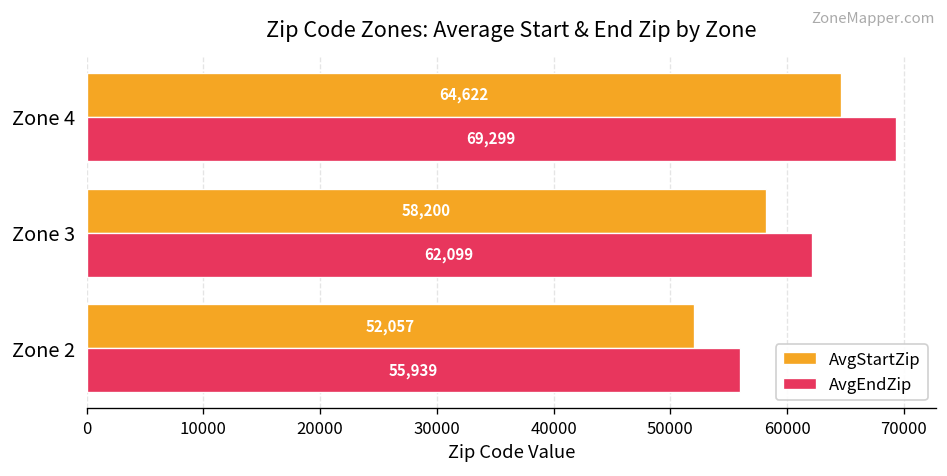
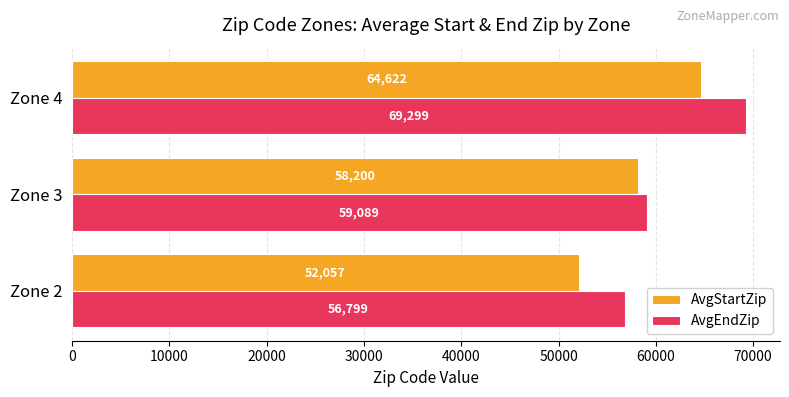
AvgEndZip, Zone 3: 62,099 -> 59,089
AvgEndZip, Zone 2: 55,939 -> 56,799
